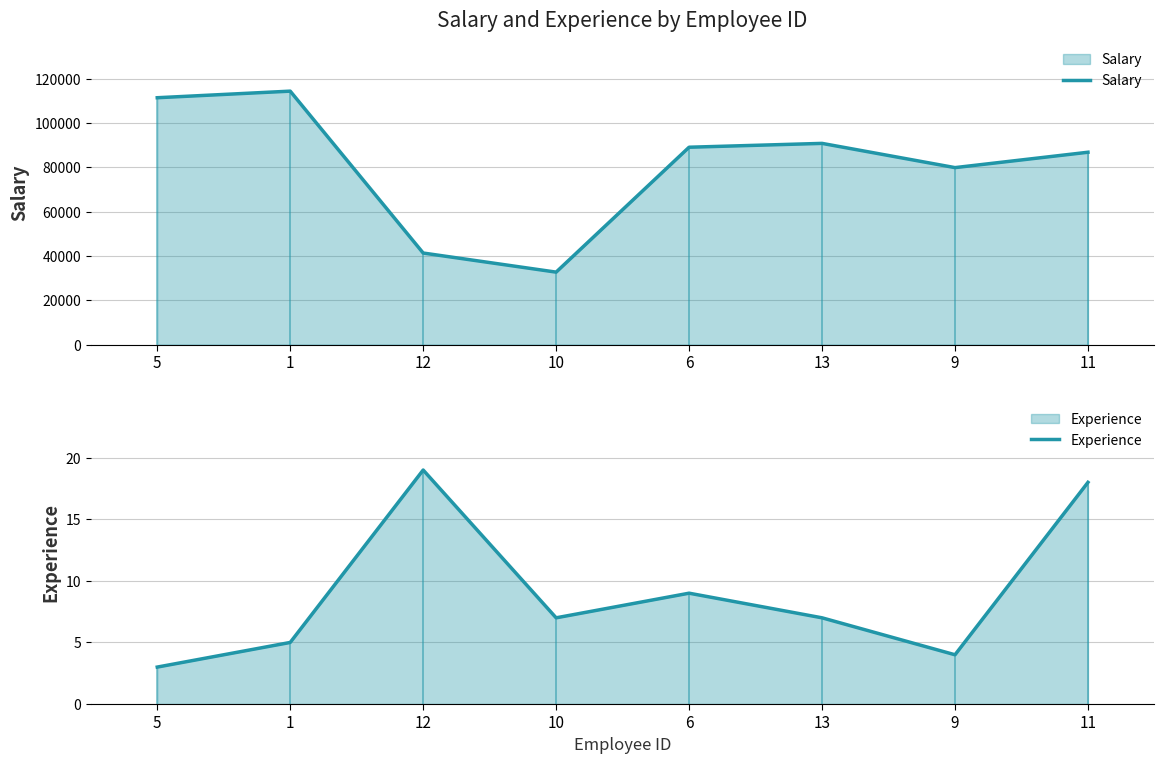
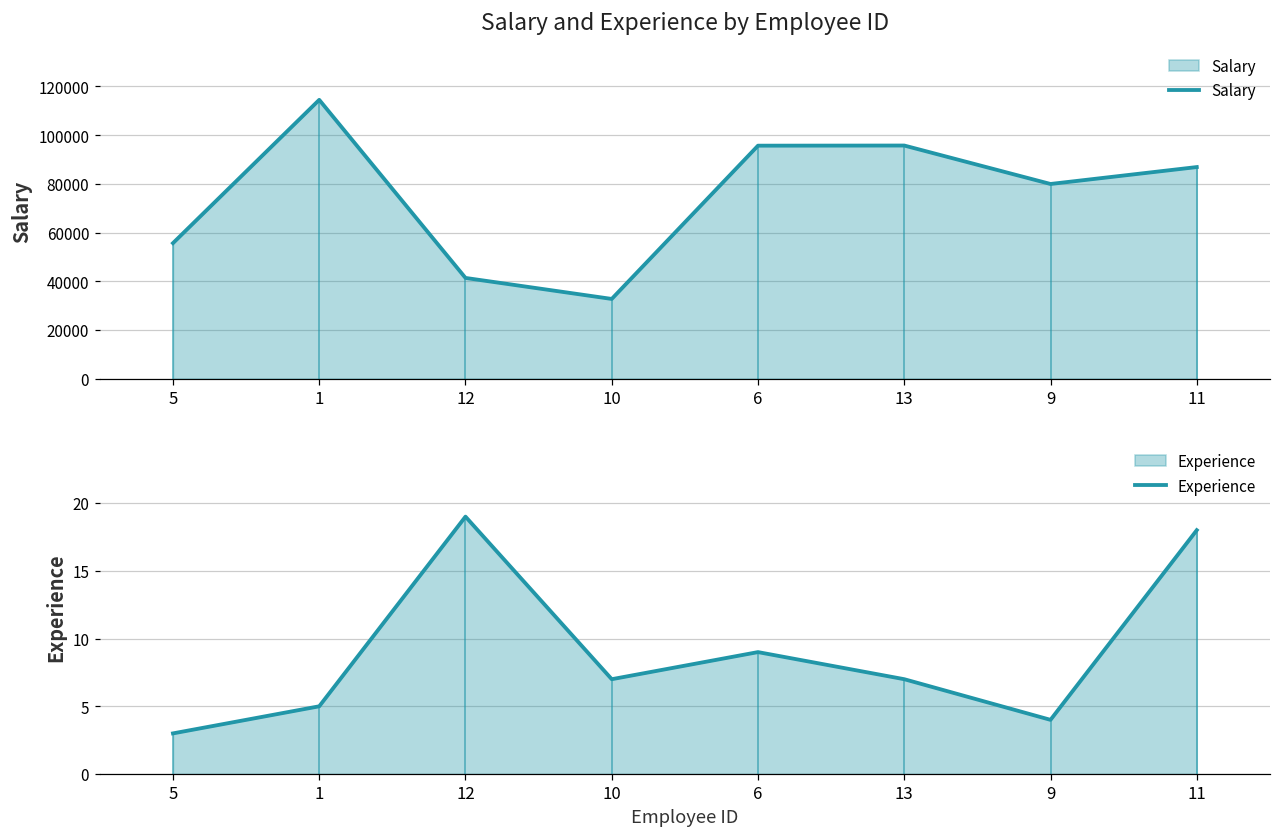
Salary and Experience by Employee ID, 5: 112000 -> 56000
Salary and Experience by Employee ID, 6: 89000 -> 96000
Salary and Experience by Employee ID, 13: 91000 -> 96000
